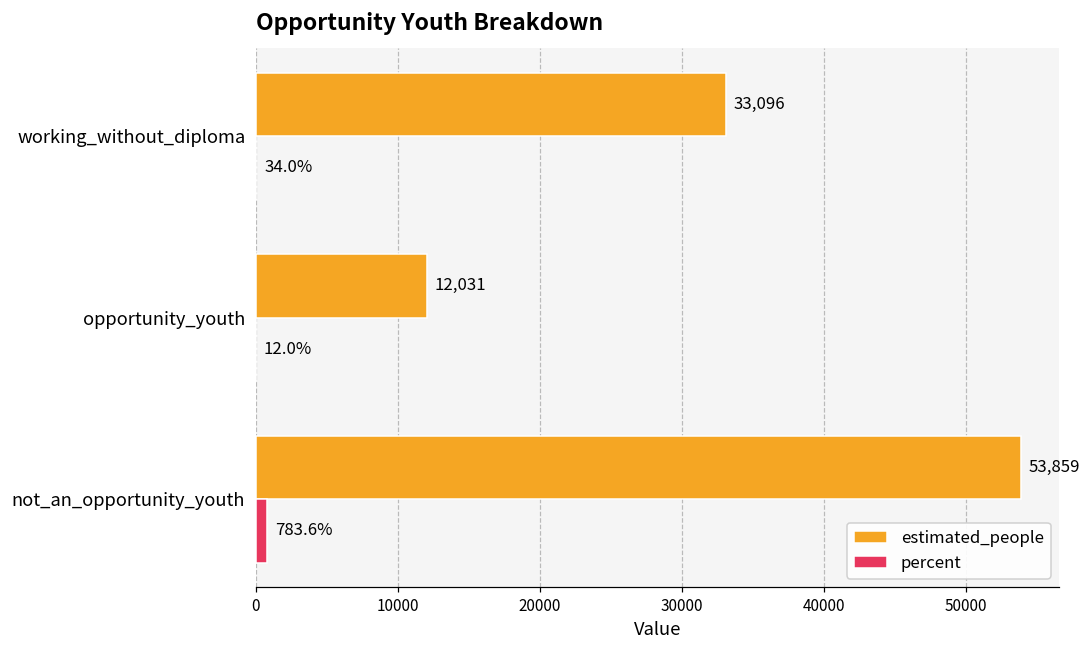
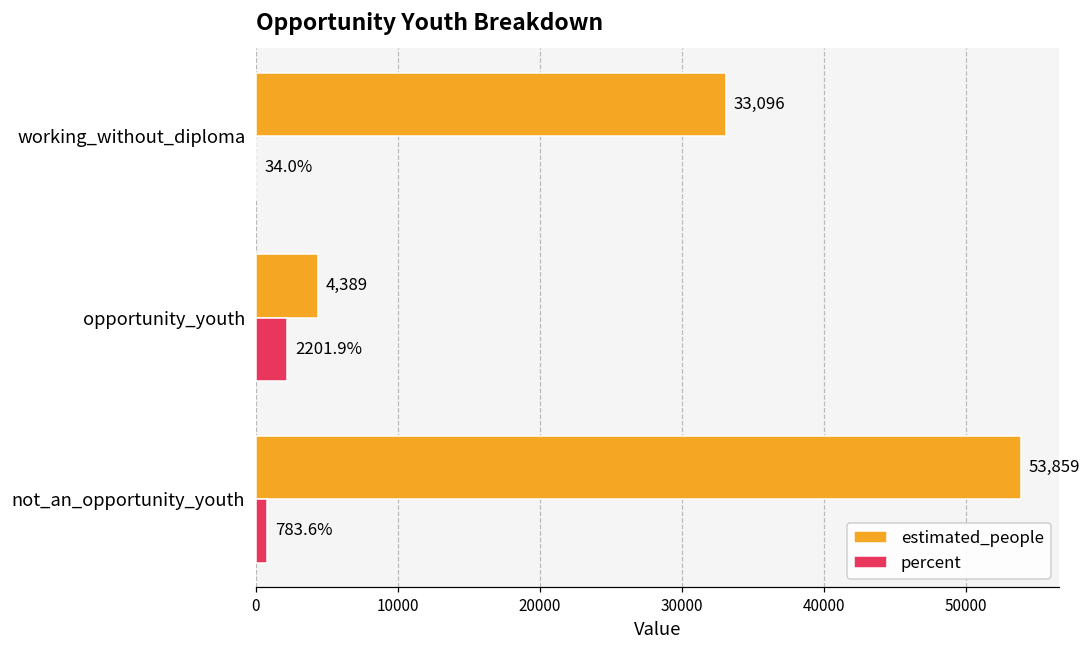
estimated_people, opportunity_youth: 12,031 -> 4,389
percent, opportunity_youth: 12.0% -> 2201.9%
